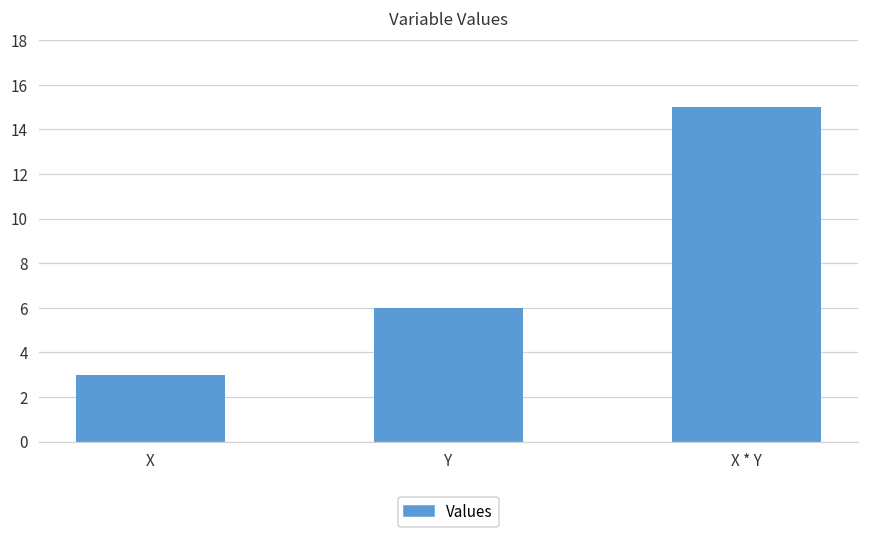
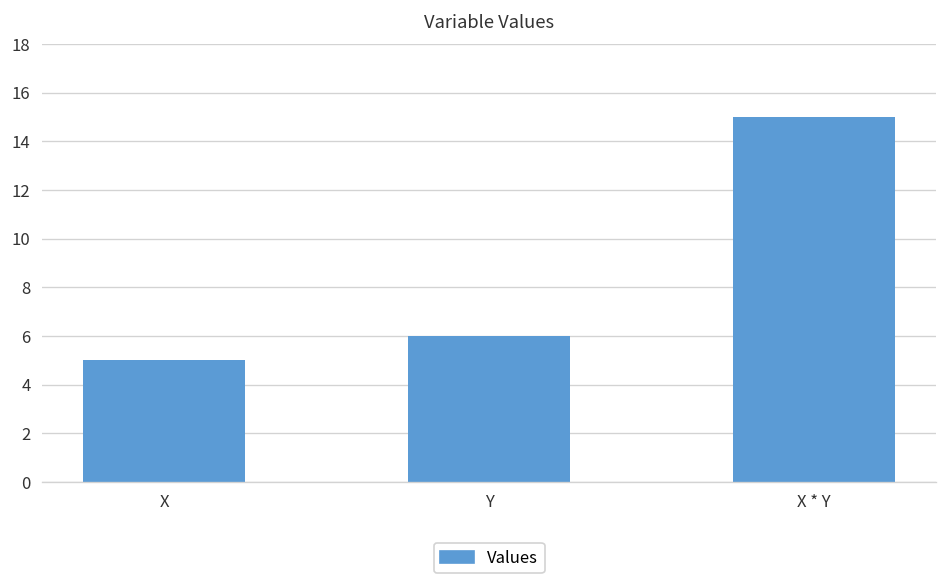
X: 3 -> 5
